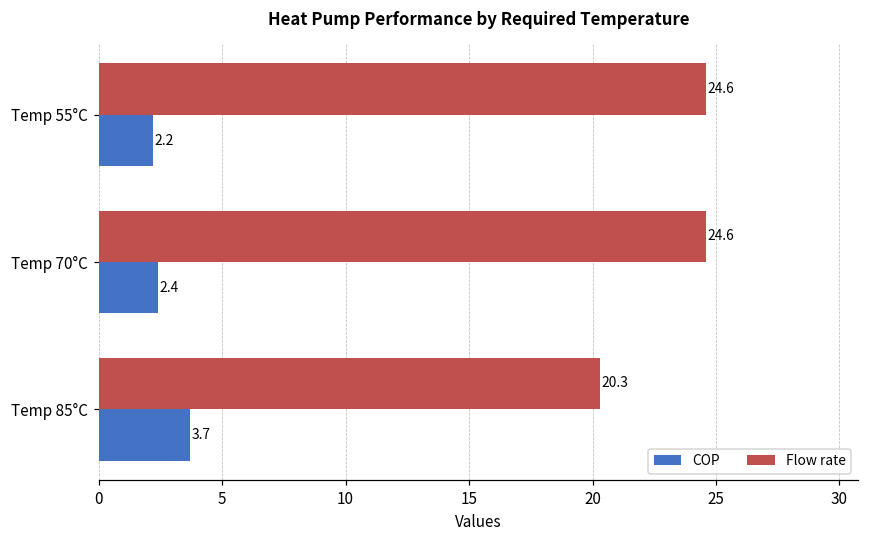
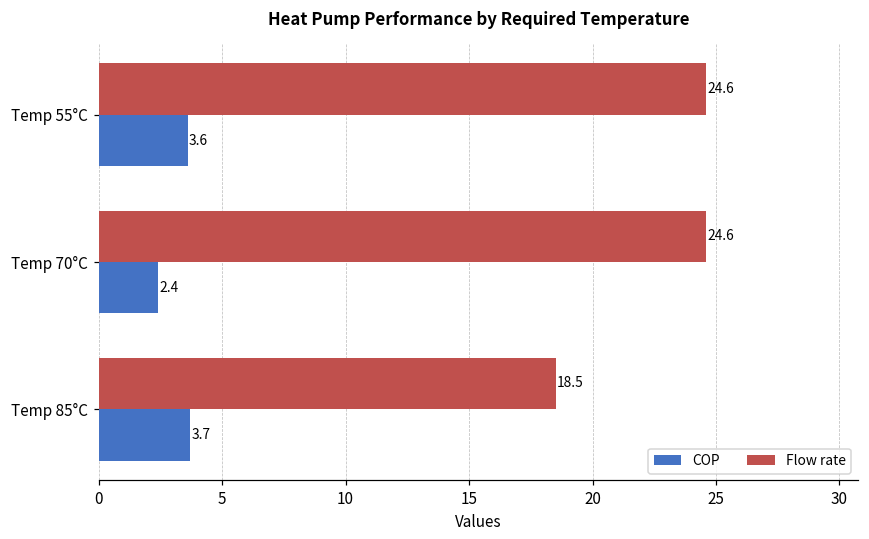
COP, Temp 55°C: 2.2 -> 3.6
Flow rate, Temp 85°C: 20.3 -> 18.5
